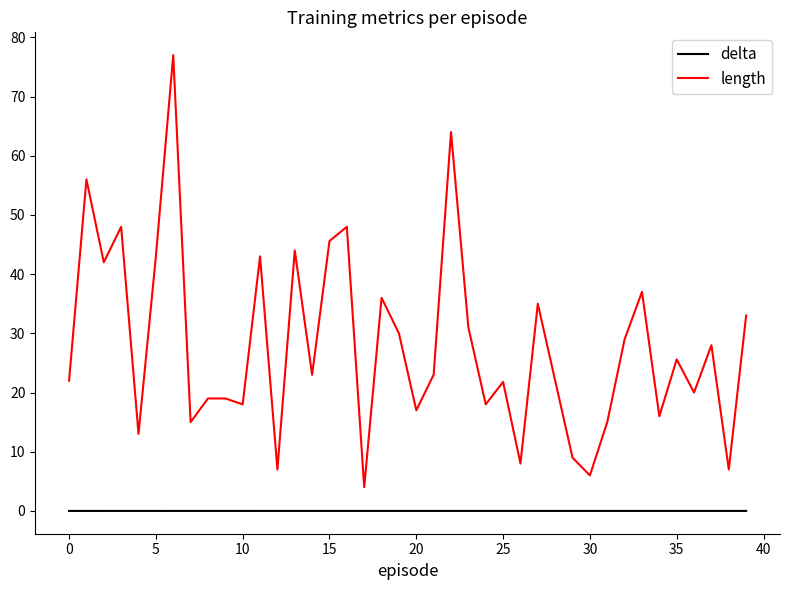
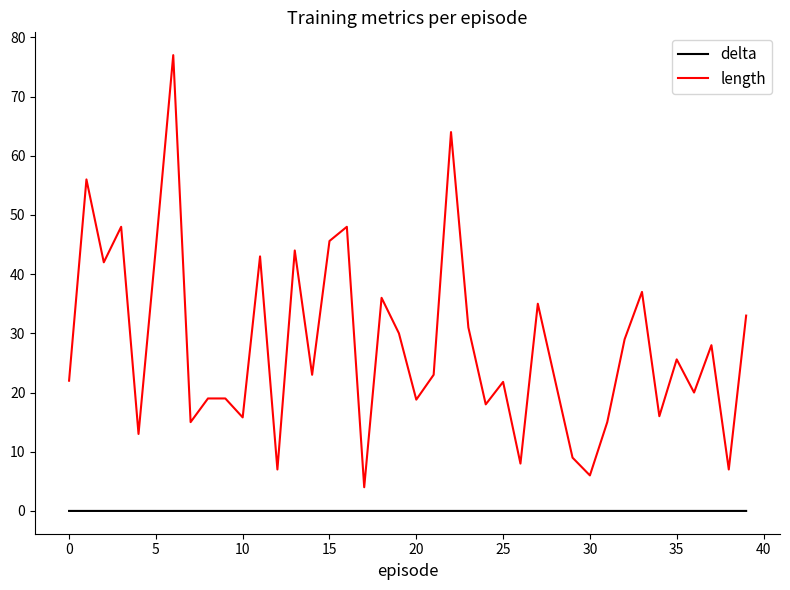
length, 5: 43 -> 45
length, 10: 18 -> 16
length, 20: 17 -> 19
